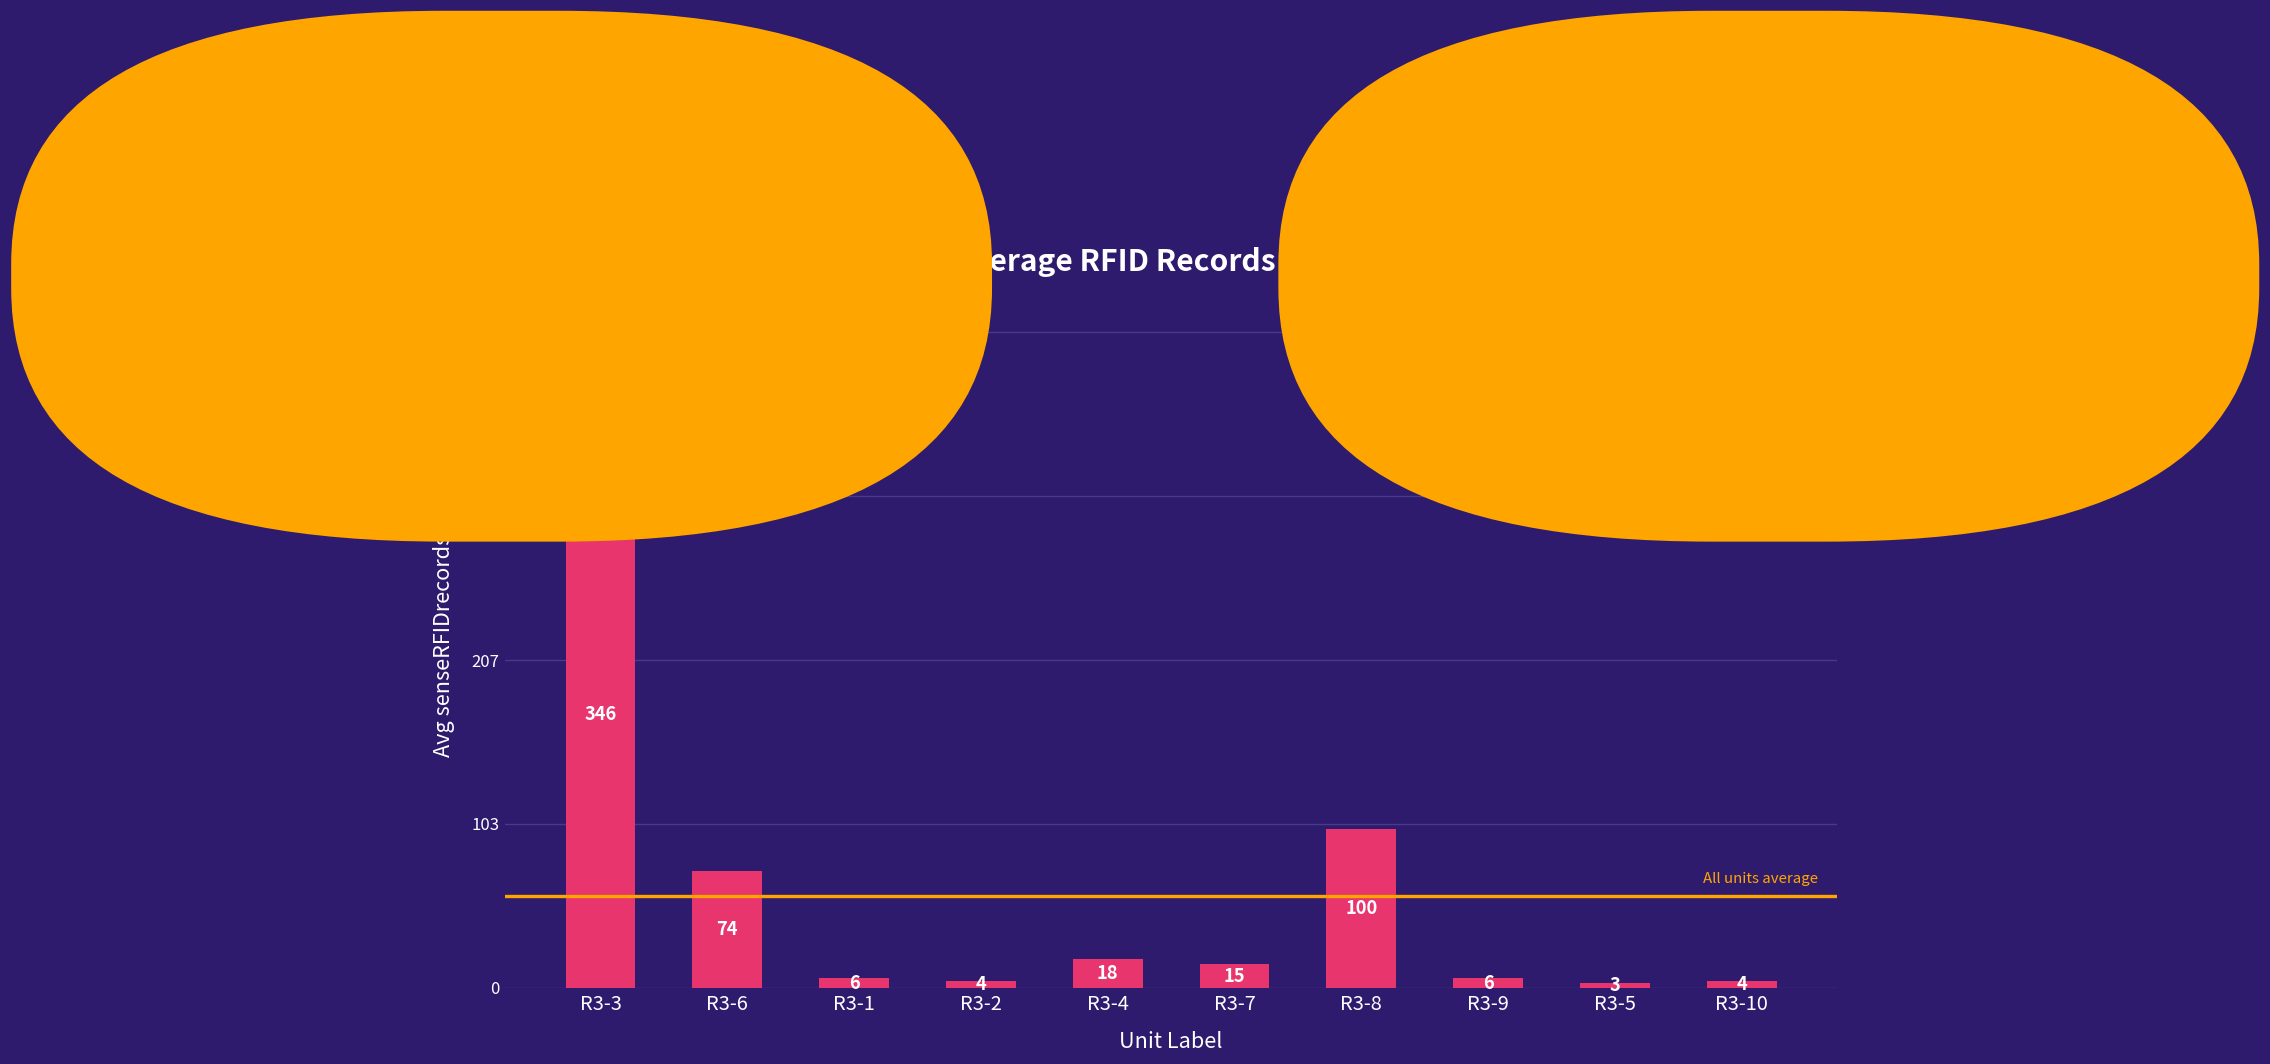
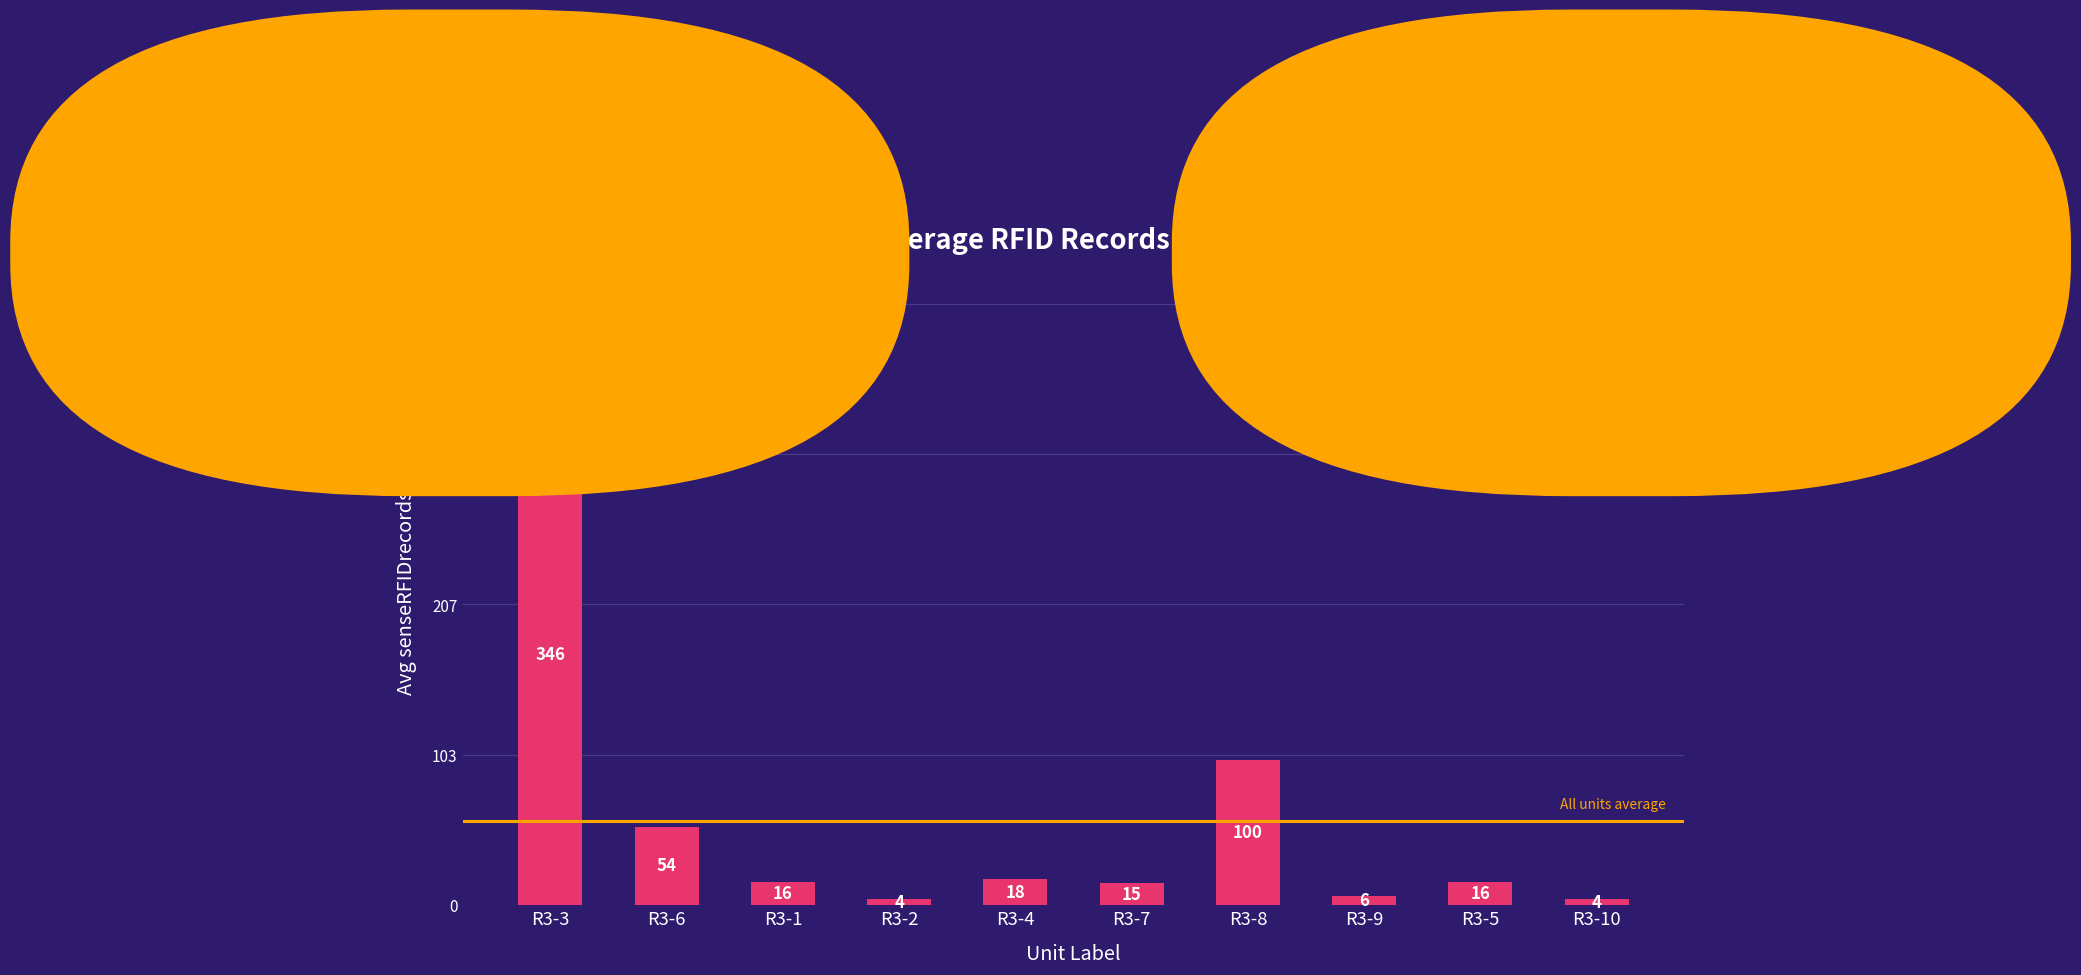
R3-6: 74 -> 54
R3-1: 6 -> 16
R3-5: 3 -> 16
